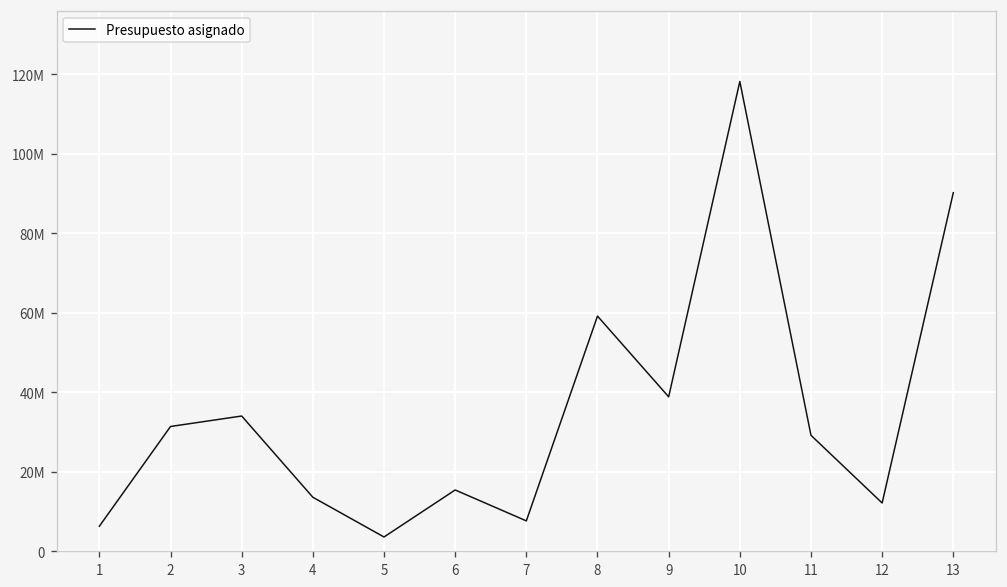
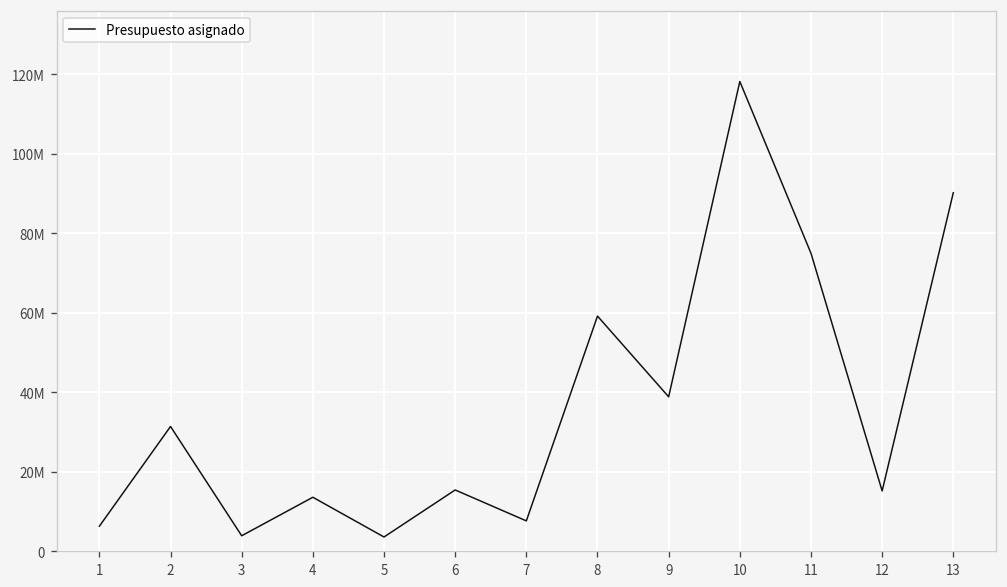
3: 34000000 -> 4000000
11: 29000000 -> 75000000
12: 12000000 -> 15000000
